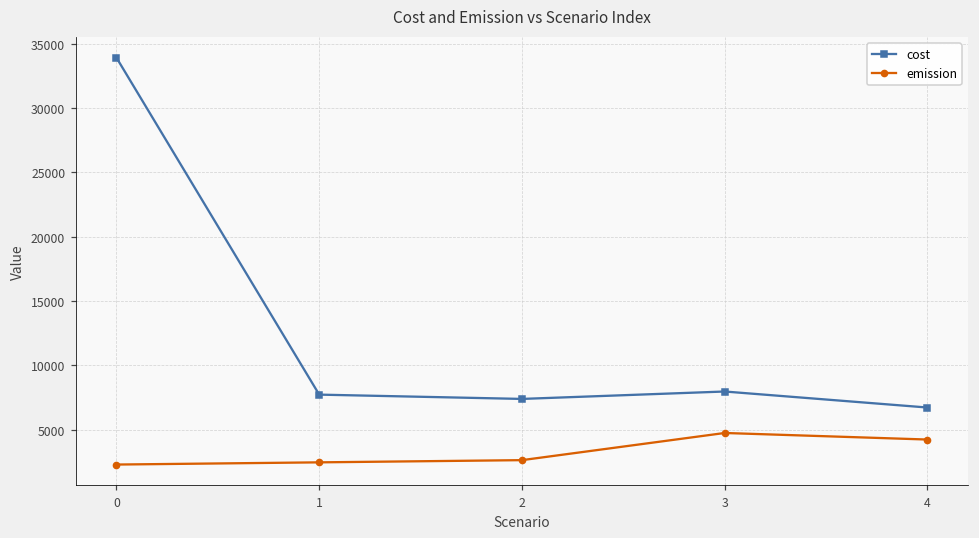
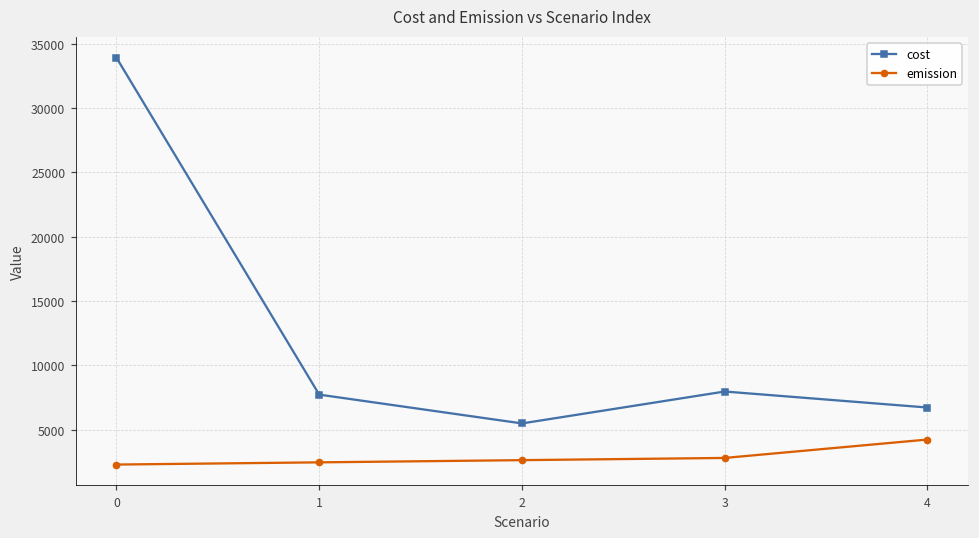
cost, 2: 7400 -> 5500
emission, 3: 4800 -> 2800
